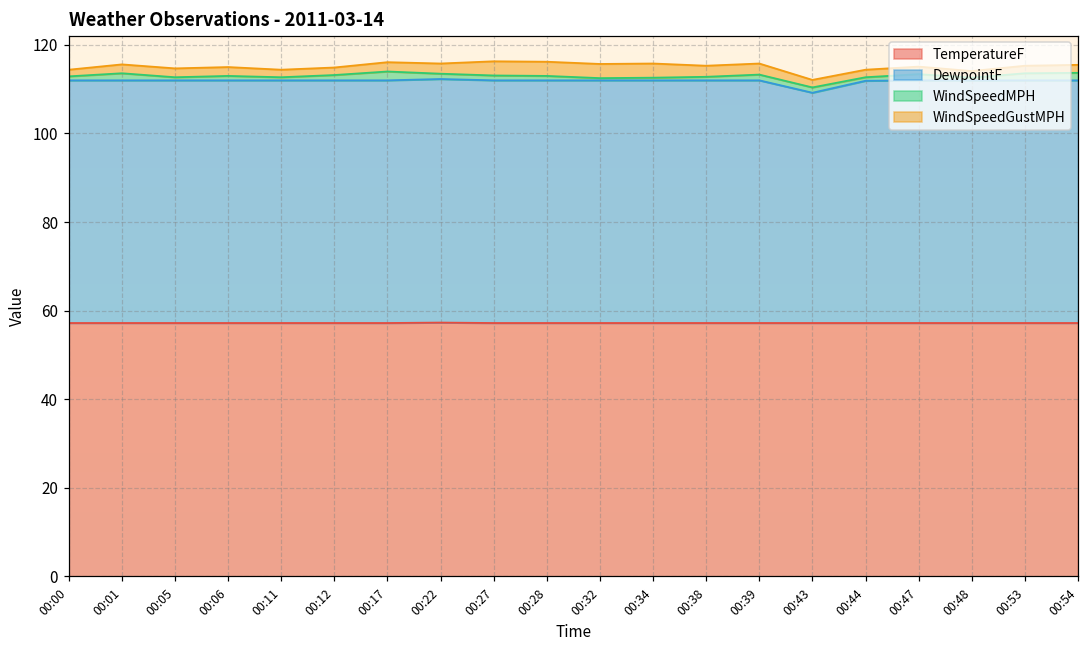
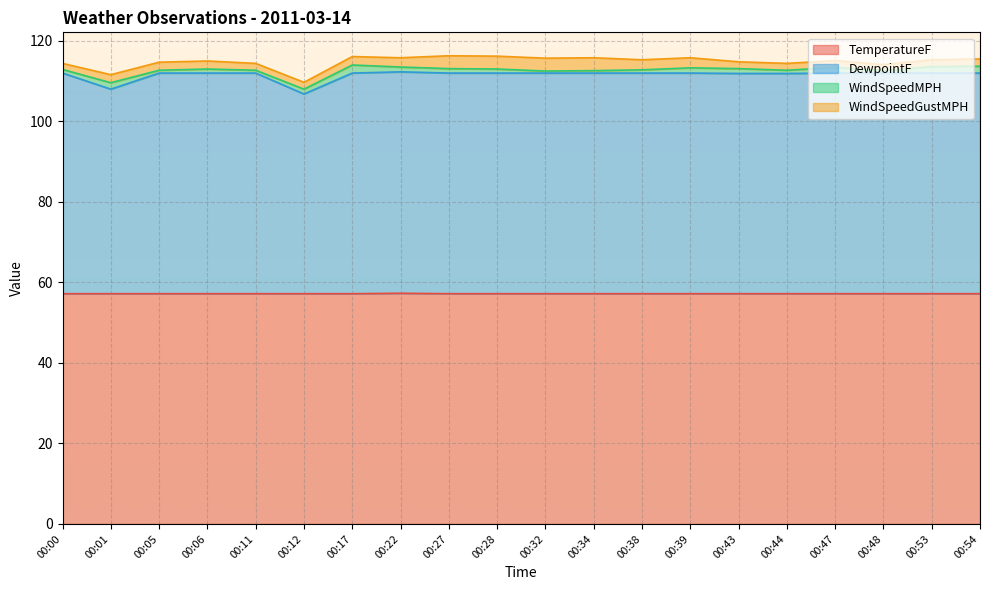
DewpointF, 00:01: 55 -> 51
DewpointF, 00:12: 55 -> 50
DewpointF, 00:43: 52 -> 55
